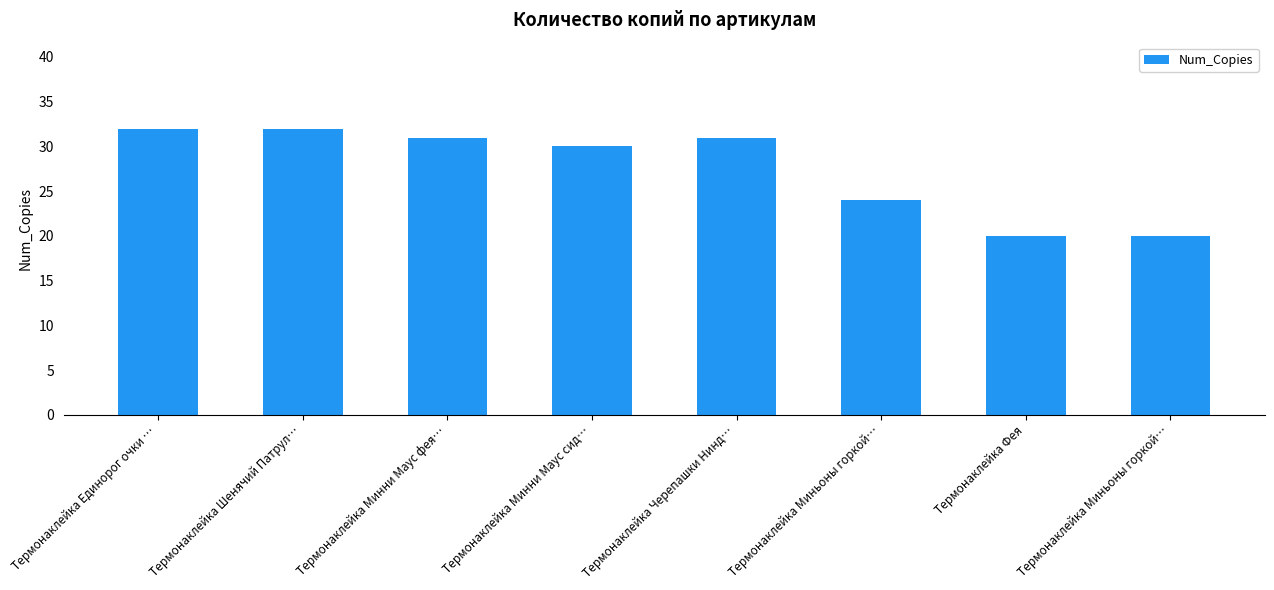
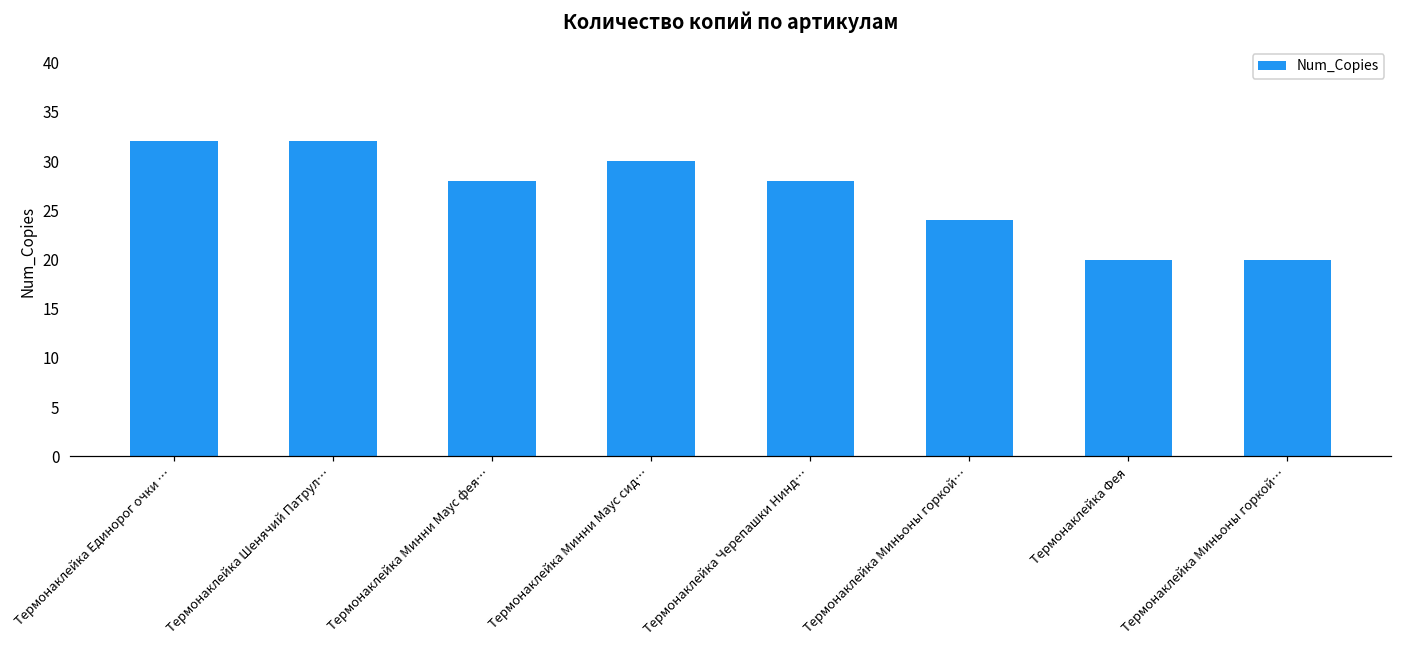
Термонаклейка Минни Маус фея…: 31 -> 28
Термонаклейка Черепашки Нинд…: 31 -> 28
